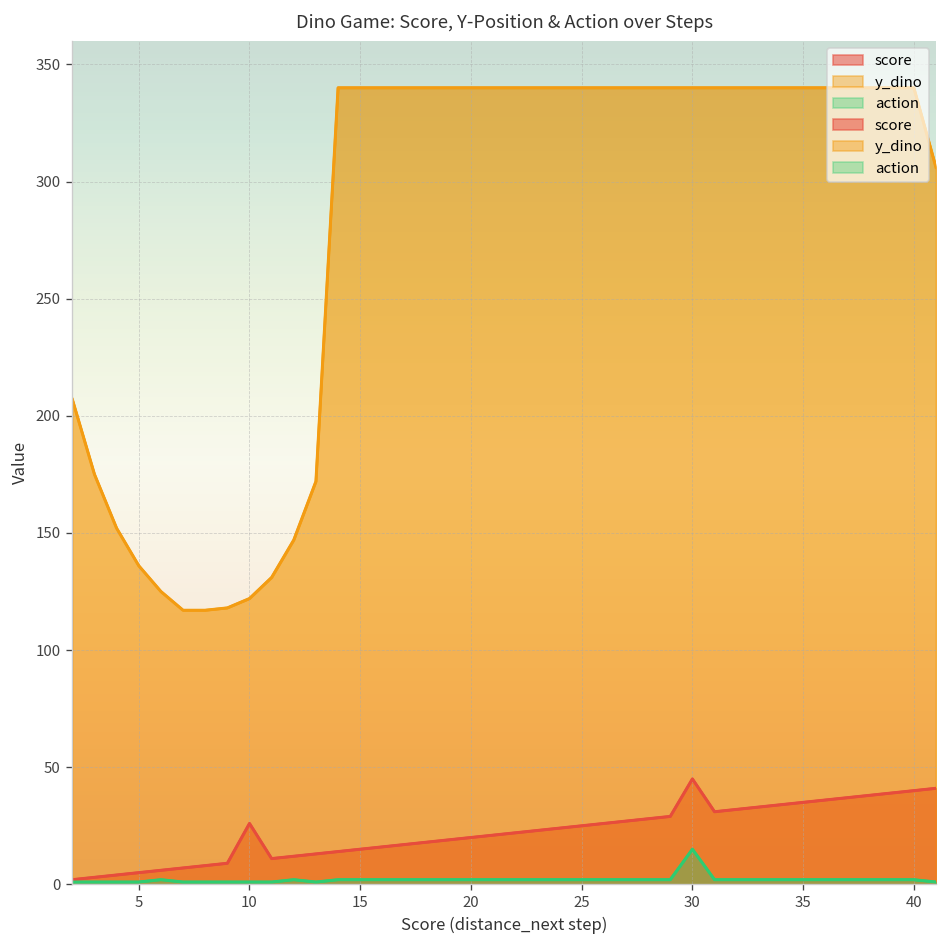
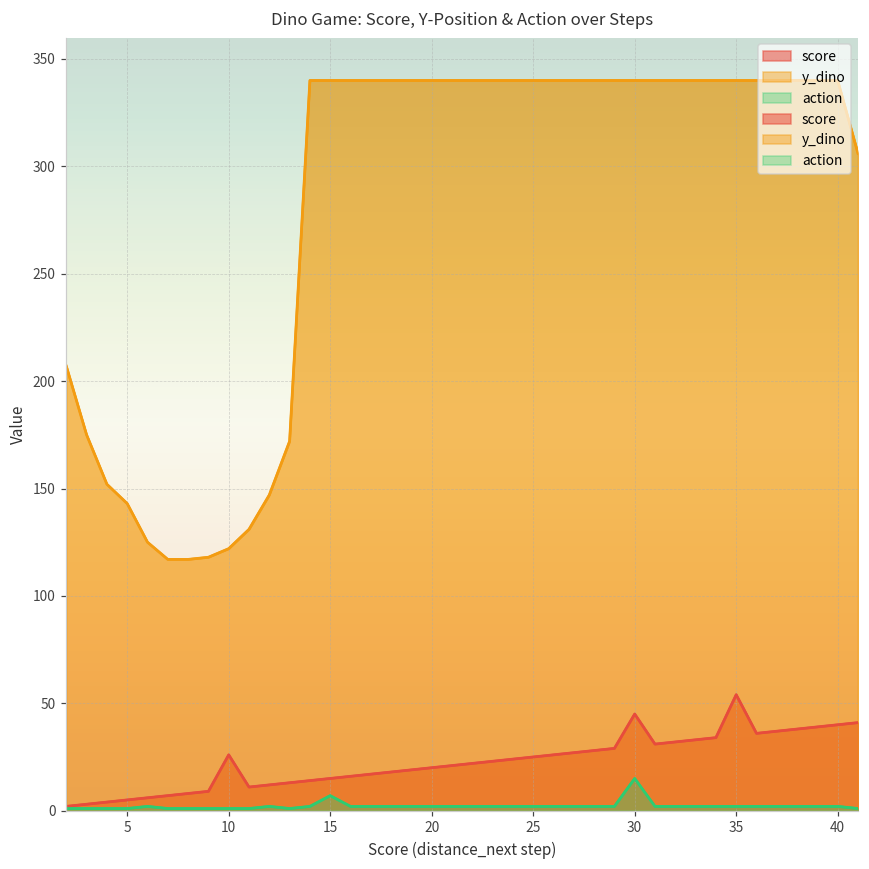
y_dino, 5: 136 -> 143
action, 15: 2 -> 7
score, 35: 35 -> 54
